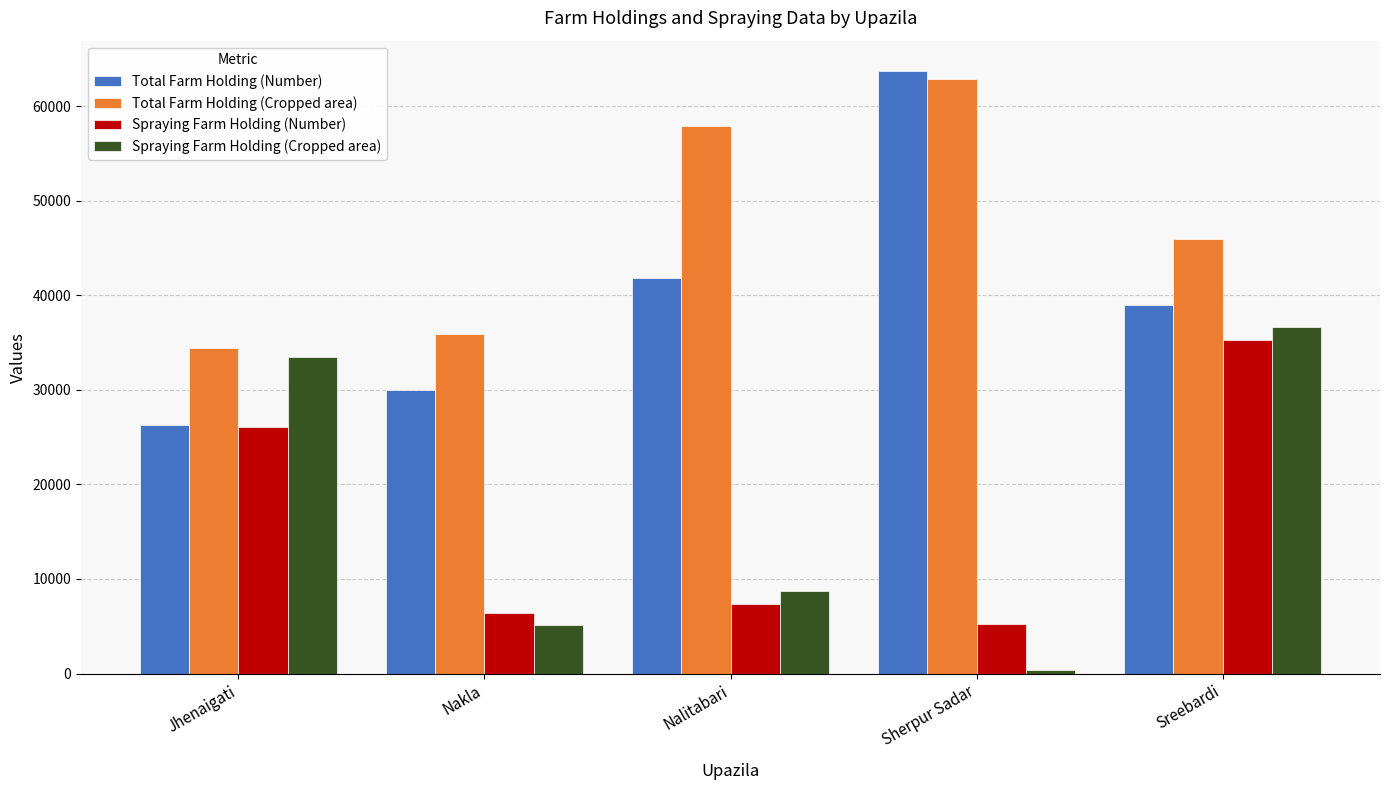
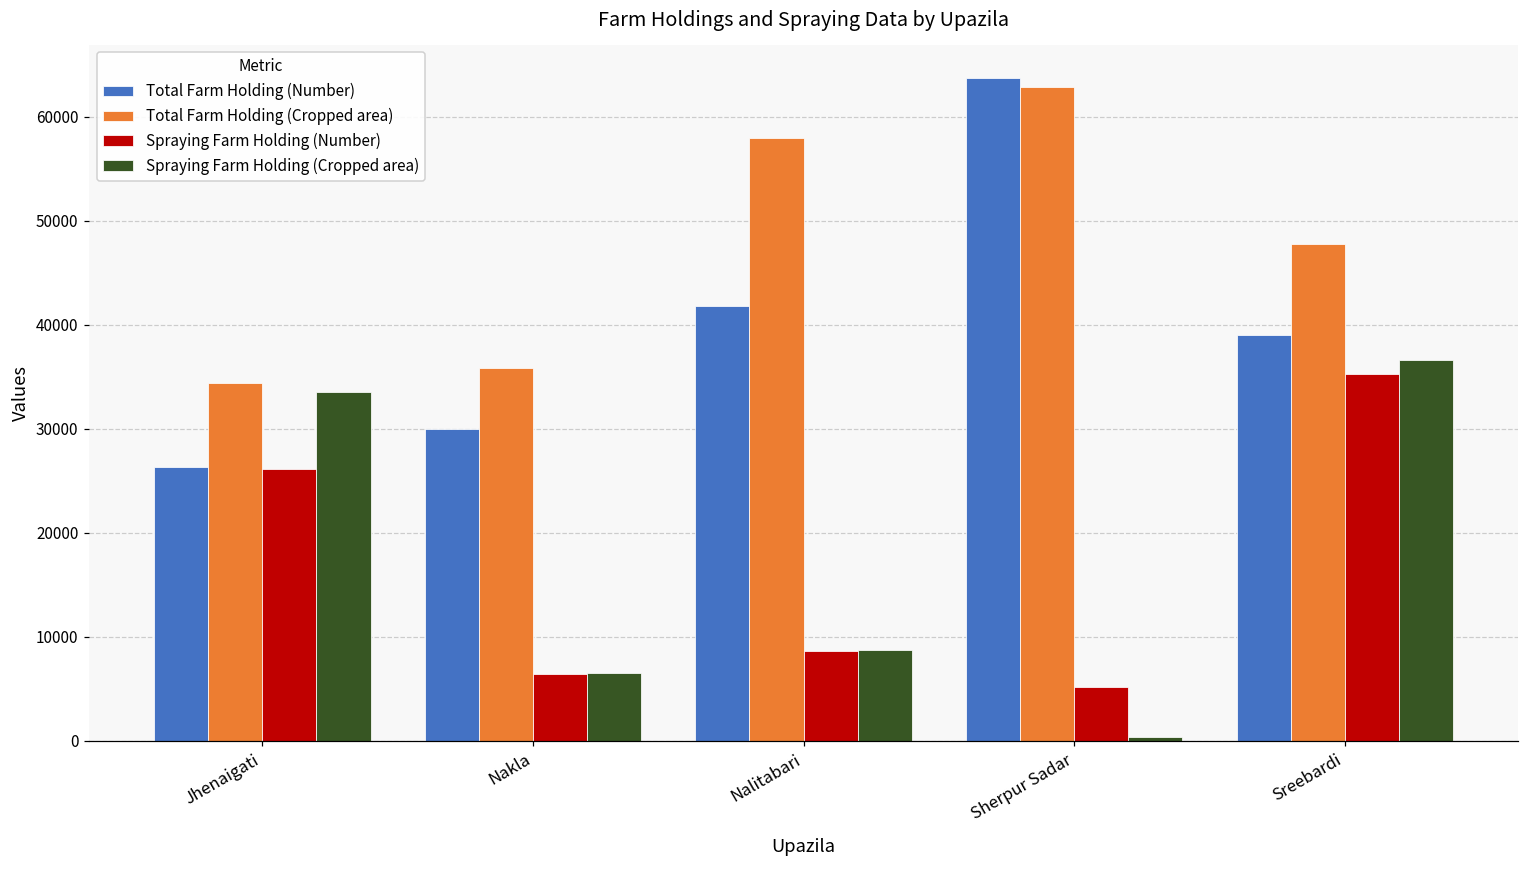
Spraying Farm Holding (Cropped area), Nakla: 5000 -> 7000
Spraying Farm Holding (Number), Nalitabari: 7000 -> 9000
Total Farm Holding (Cropped area), Sreebardi: 46000 -> 48000
